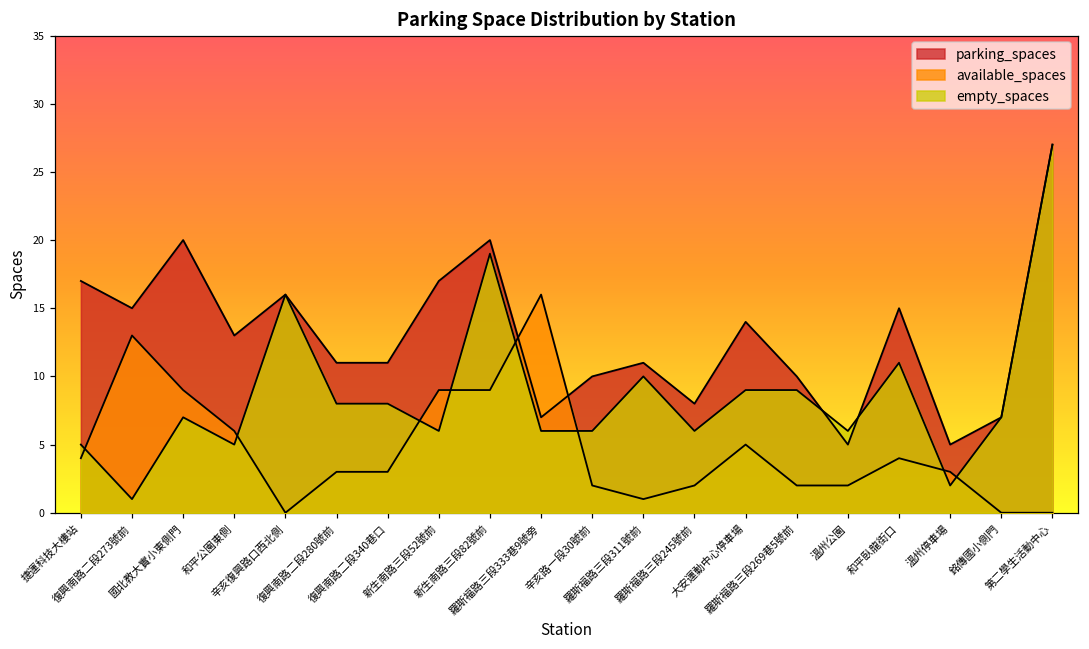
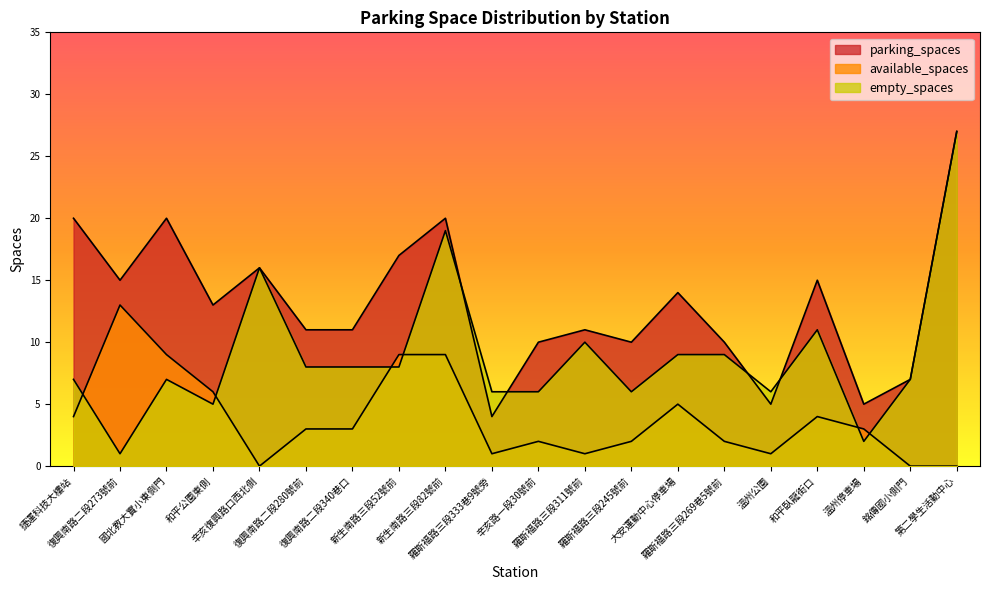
parking_spaces, 捷運科技大樓站: 17 -> 20
empty_spaces, 捷運科技大樓站: 5 -> 7
empty_spaces, 新生南路三段52號前: 6 -> 8
parking_spaces, 羅斯福路三段333巷9號旁: 7 -> 4
available_spaces, 羅斯福路三段333巷9號旁: 16 -> 1
parking_spaces, 羅斯福路三段245號前: 8 -> 10
available_spaces, 溫州公園: 2 -> 1
